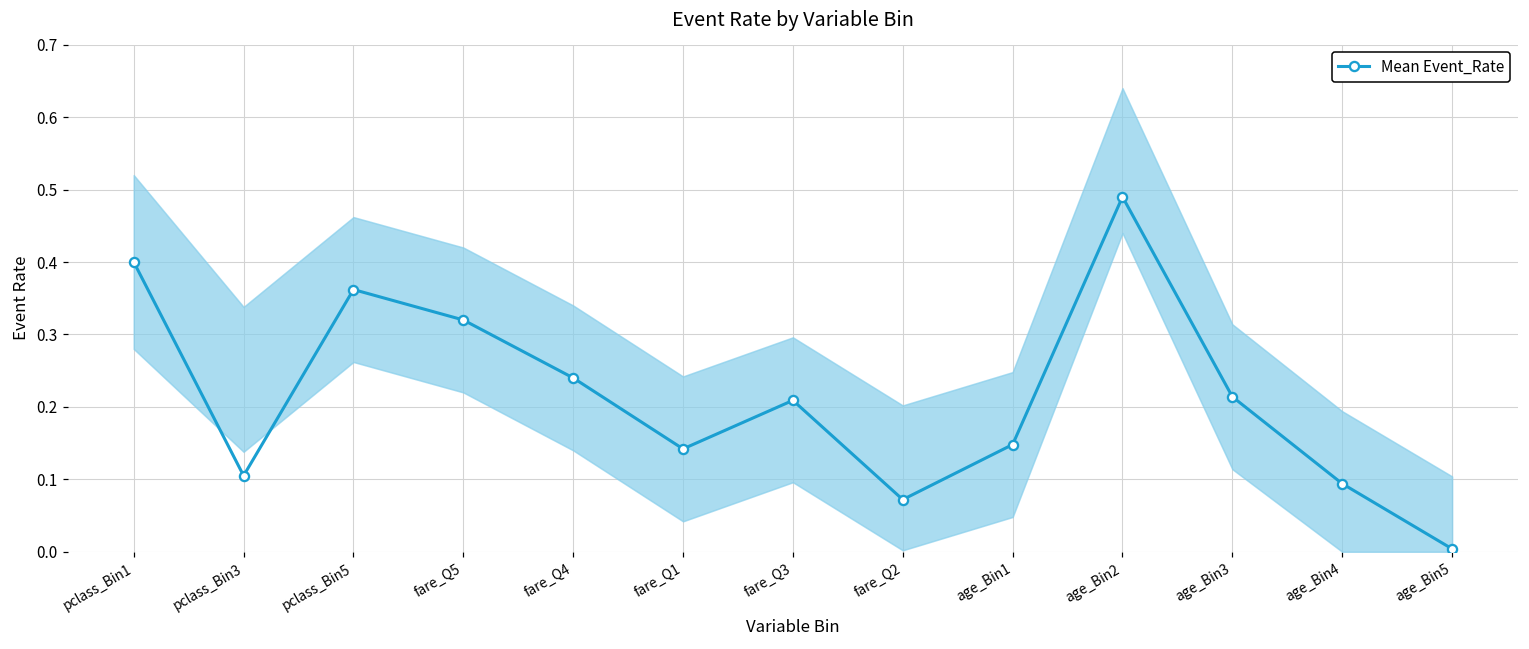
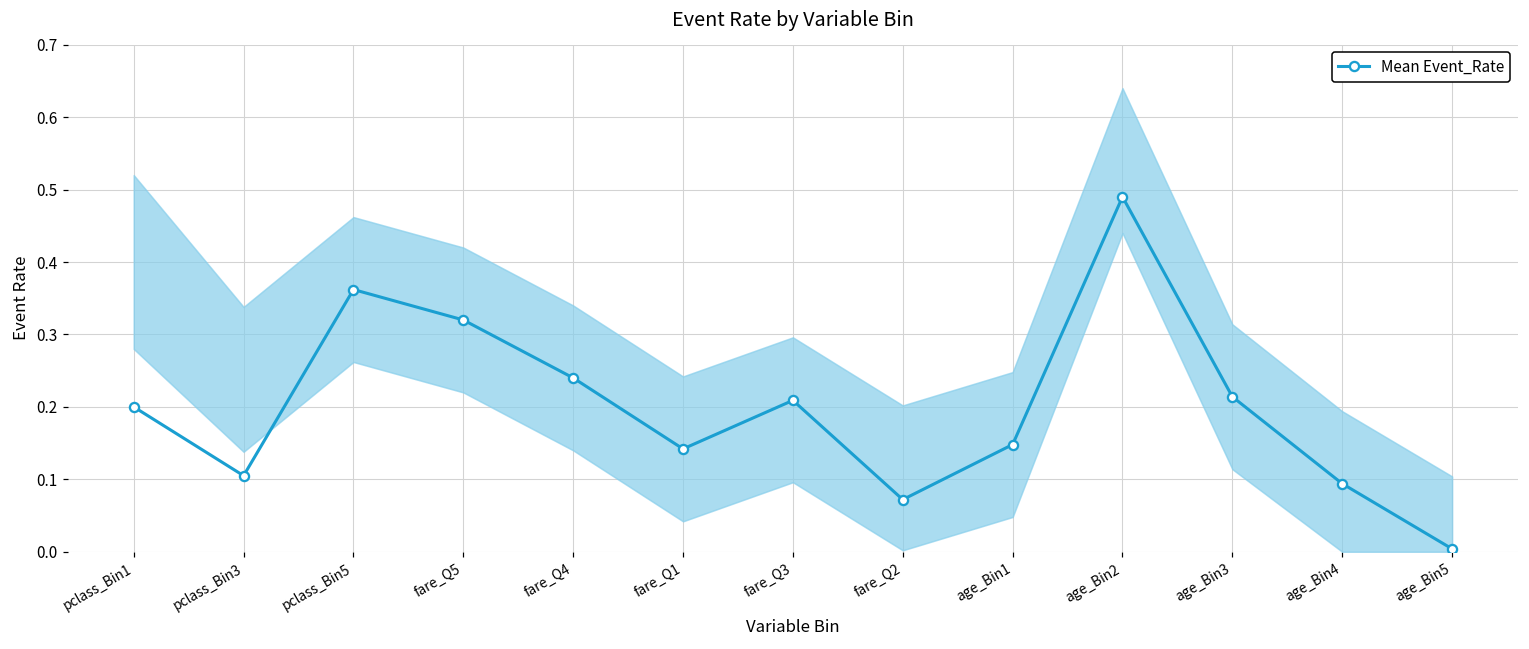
Mean Event_Rate, pclass_Bin1: 0.4 -> 0.2
